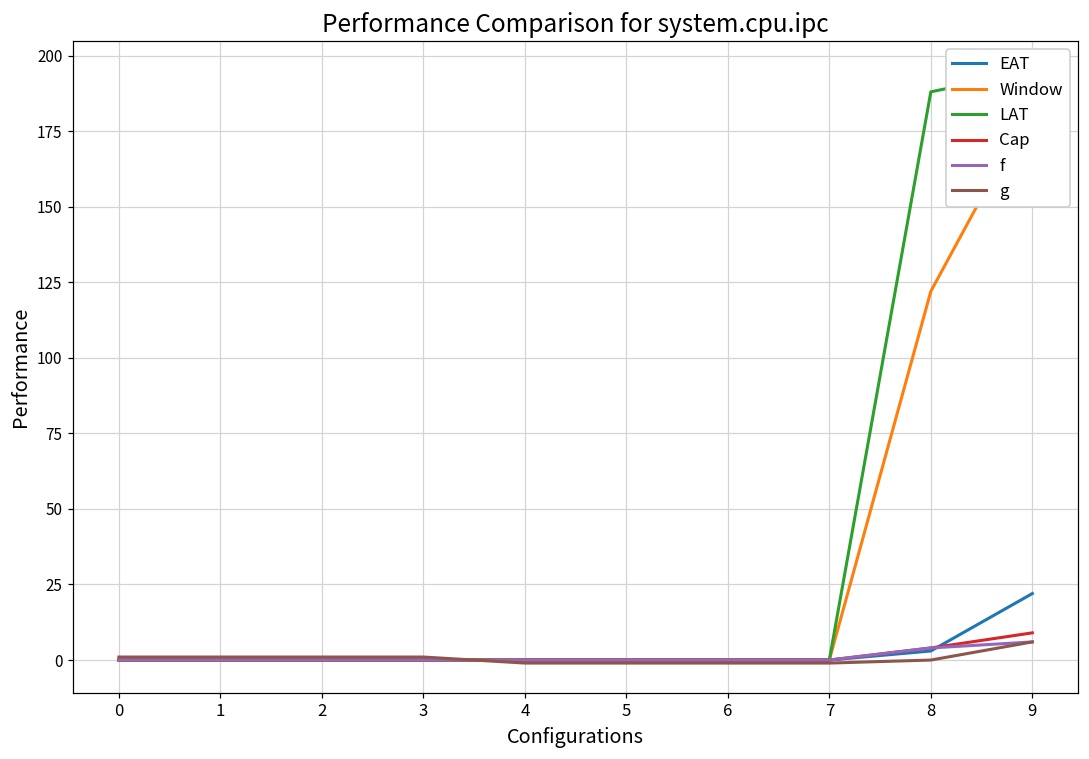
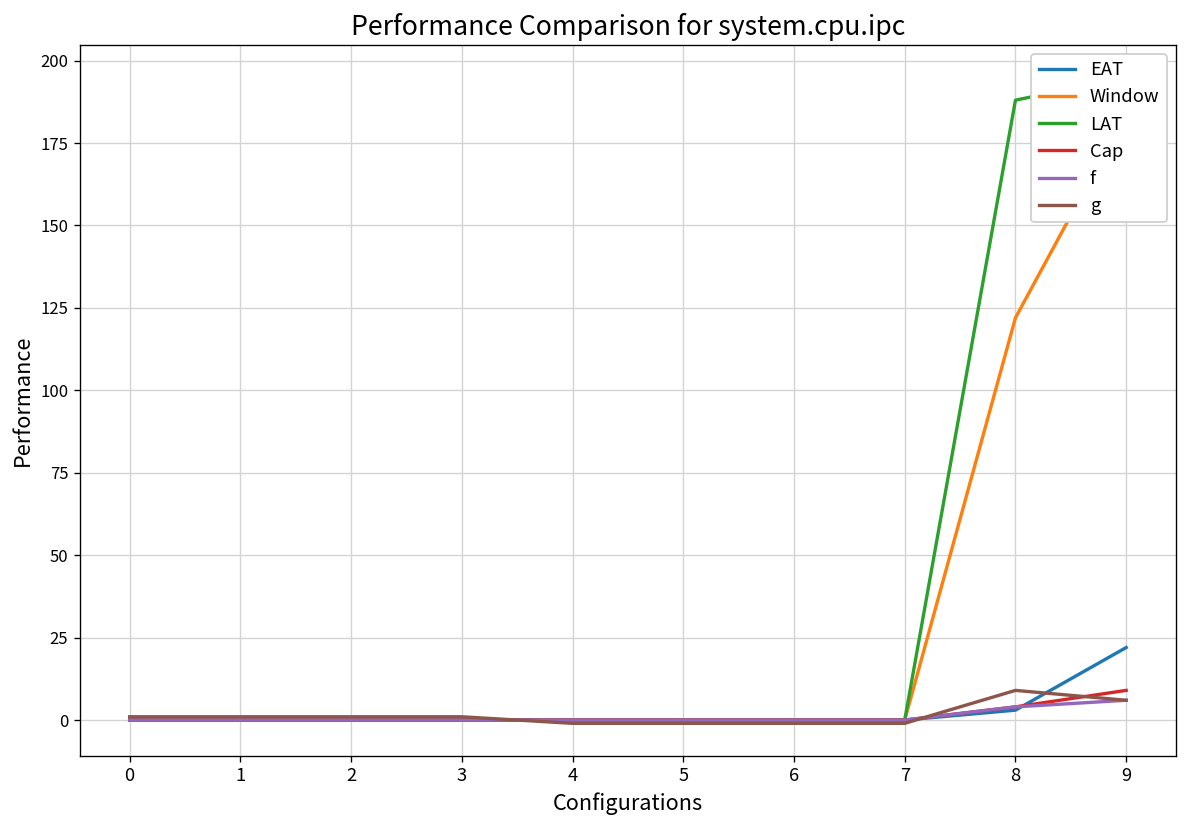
g, 8: 0 -> 9
